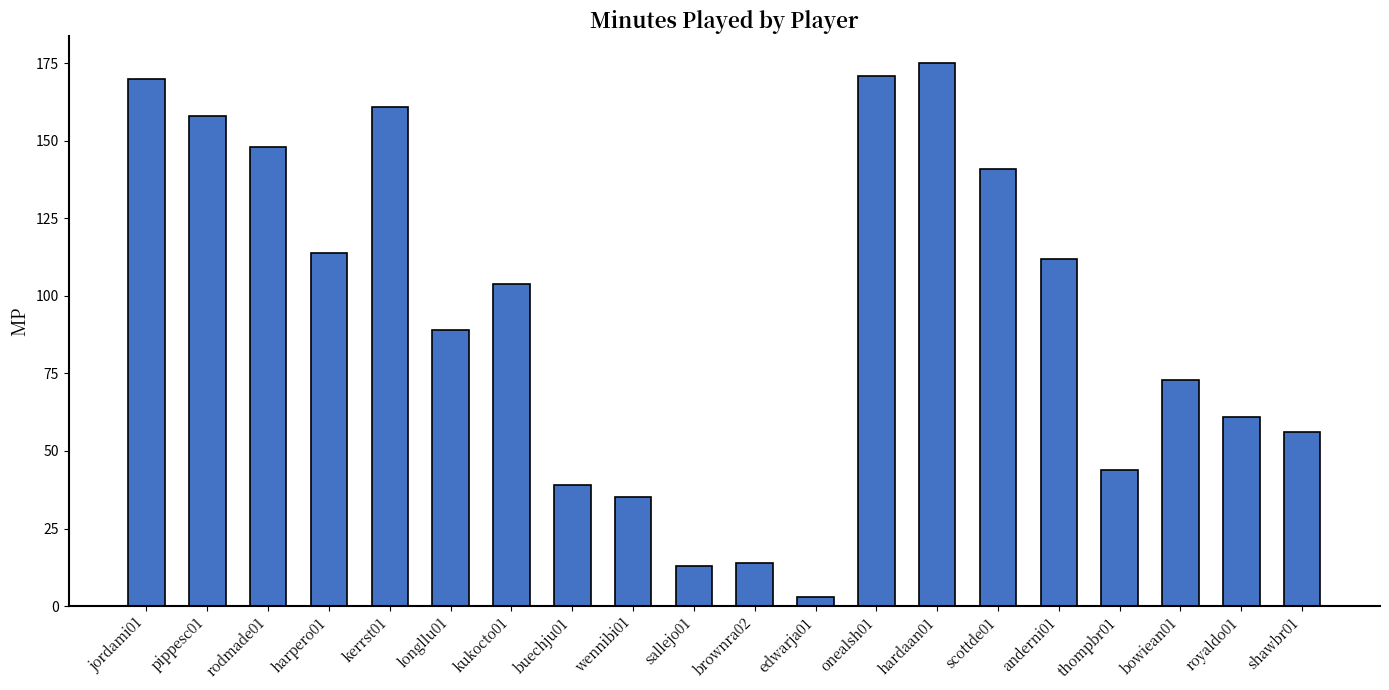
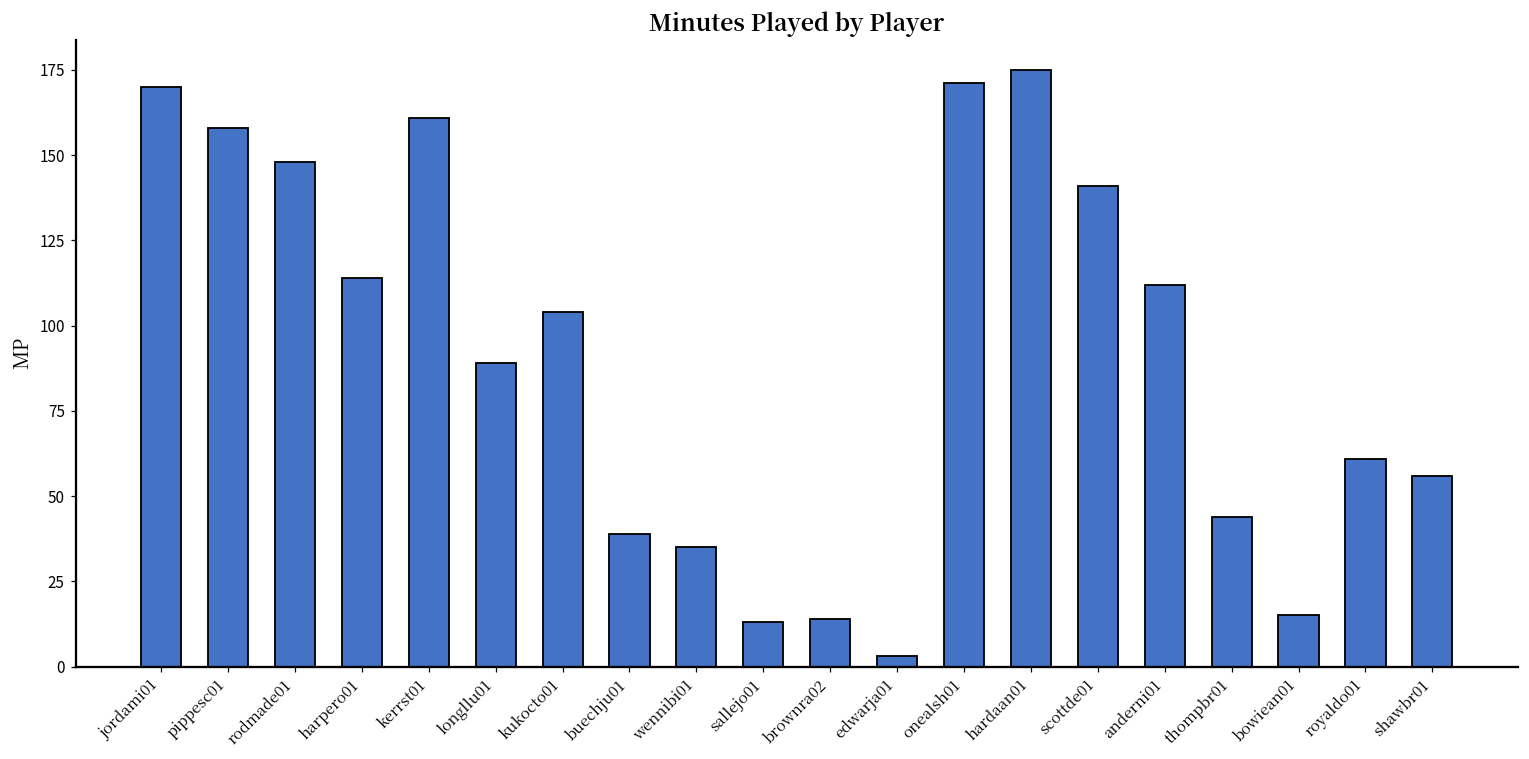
bowiean01: 73 -> 15
